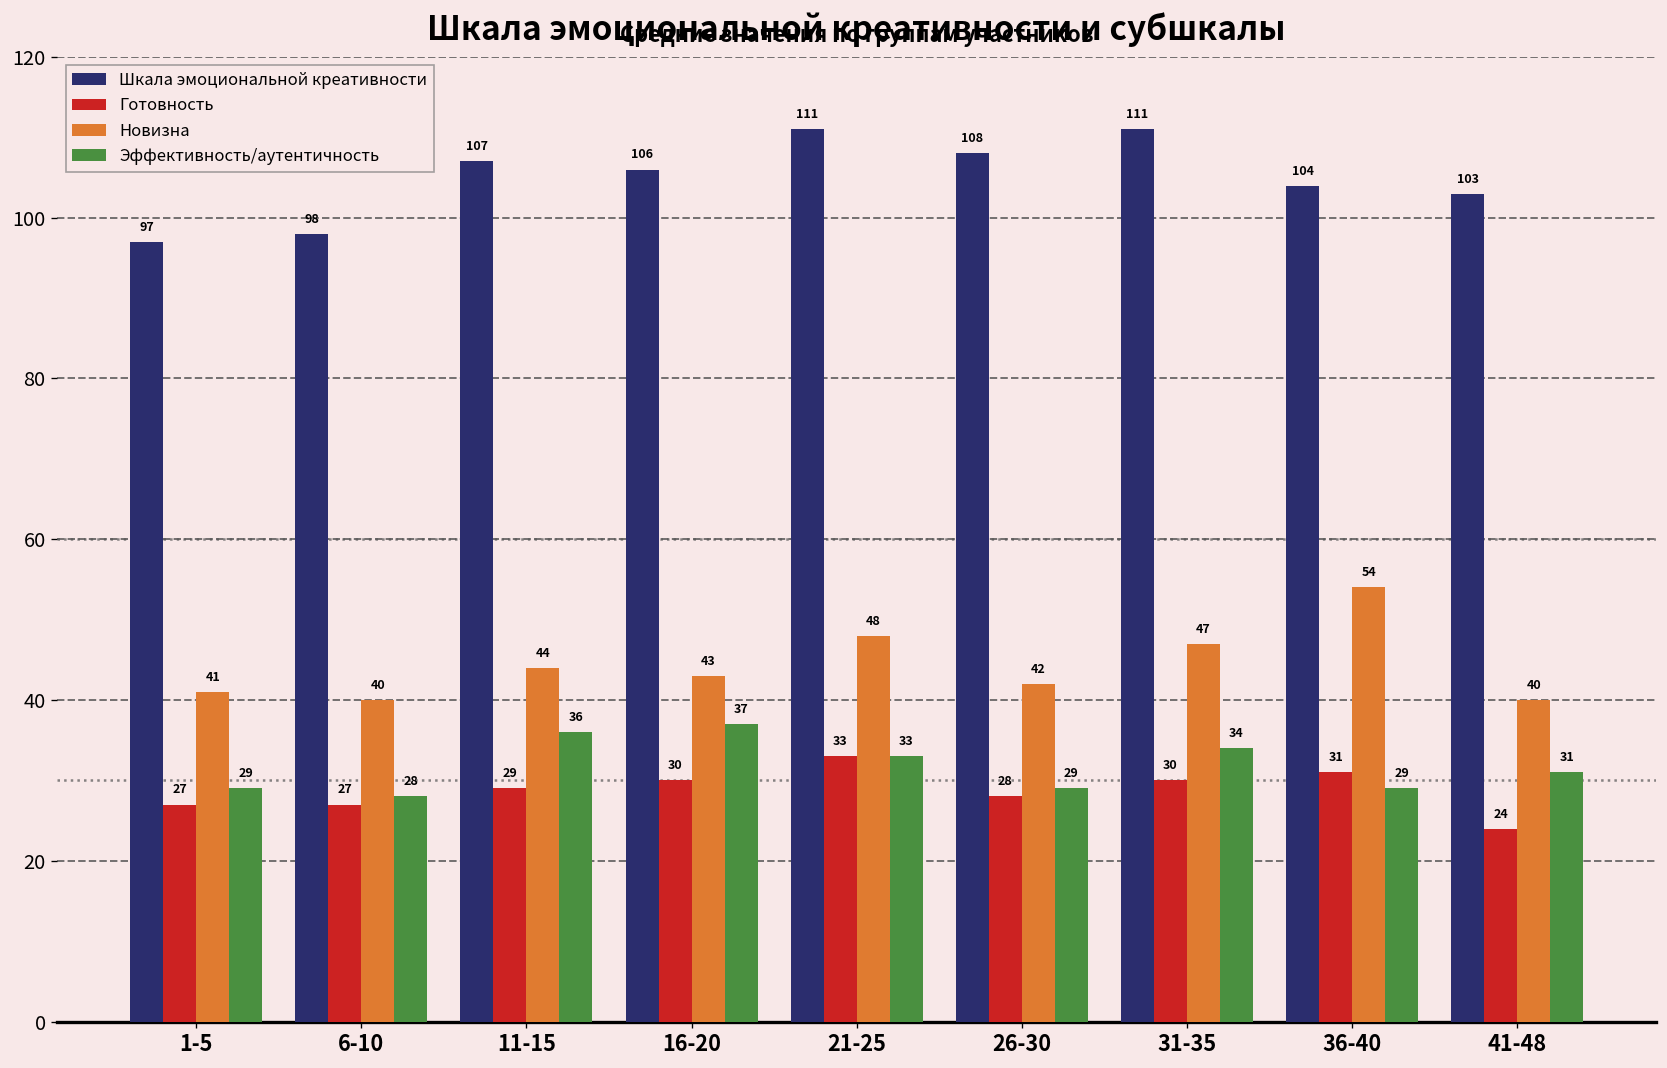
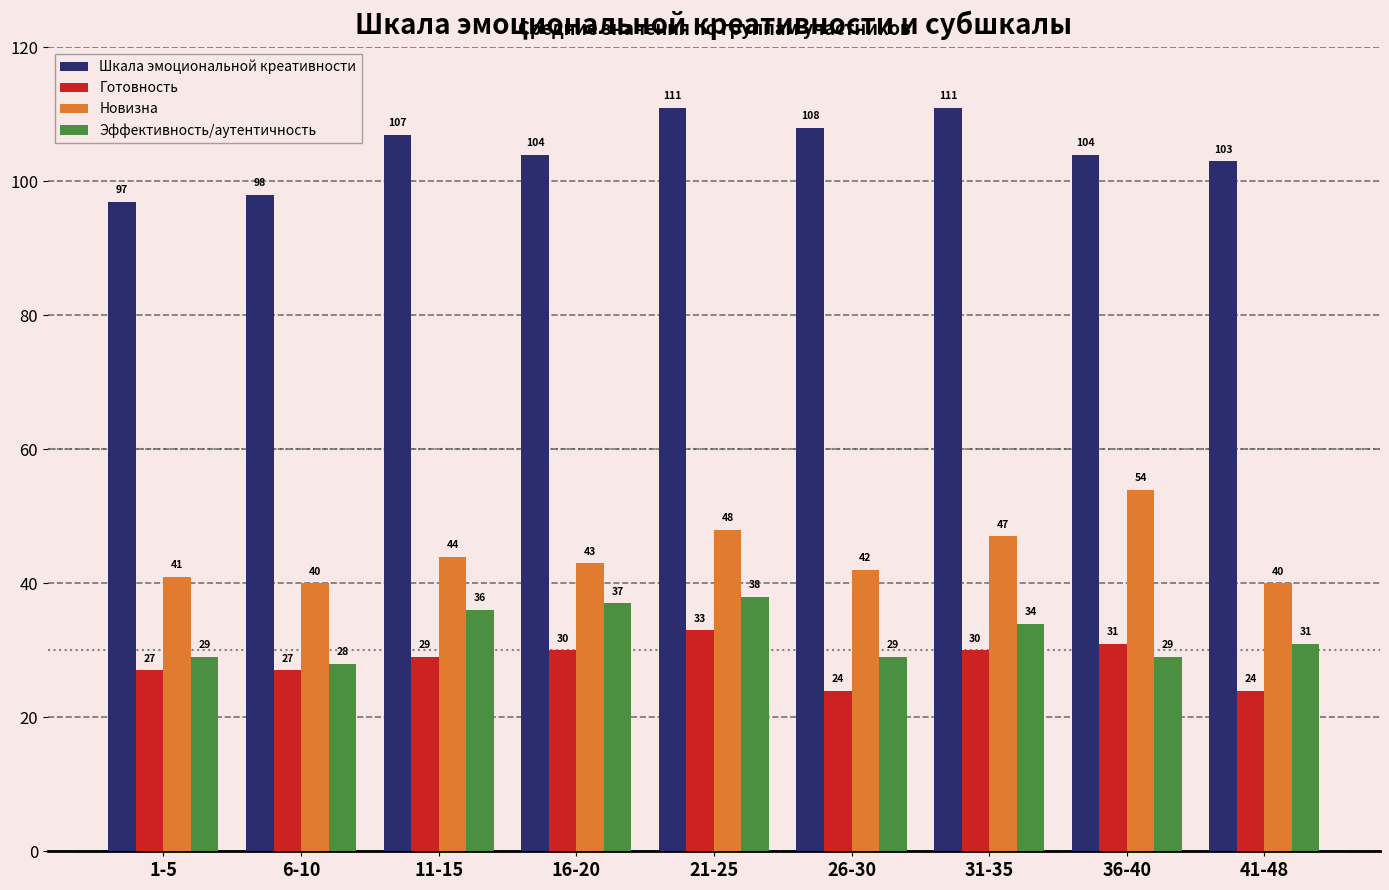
Шкала эмоциональной креативности, 16-20: 106 -> 104
Эффективность/аутентичность, 21-25: 33 -> 38
Готовность, 26-30: 28 -> 24
